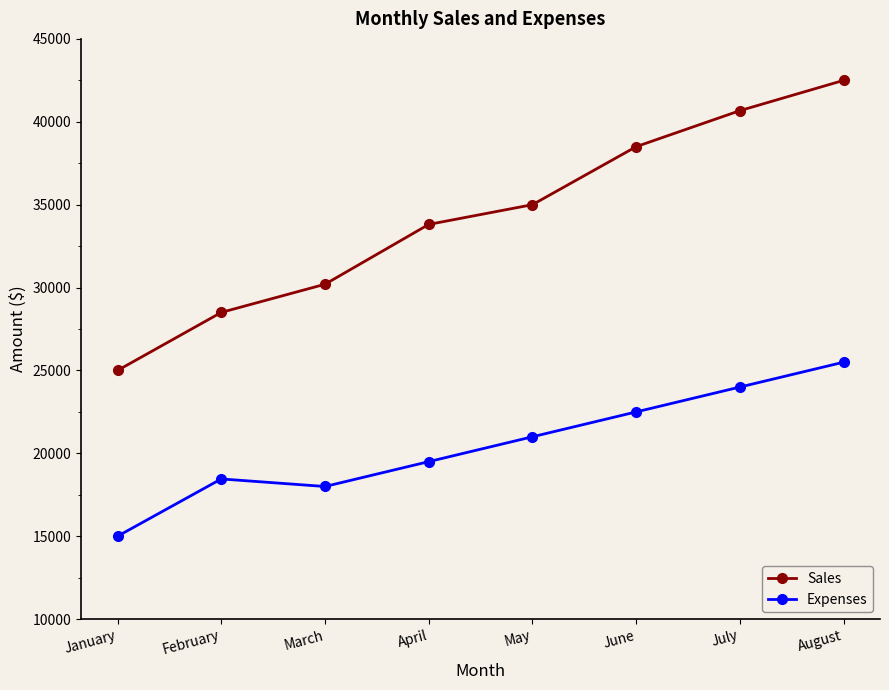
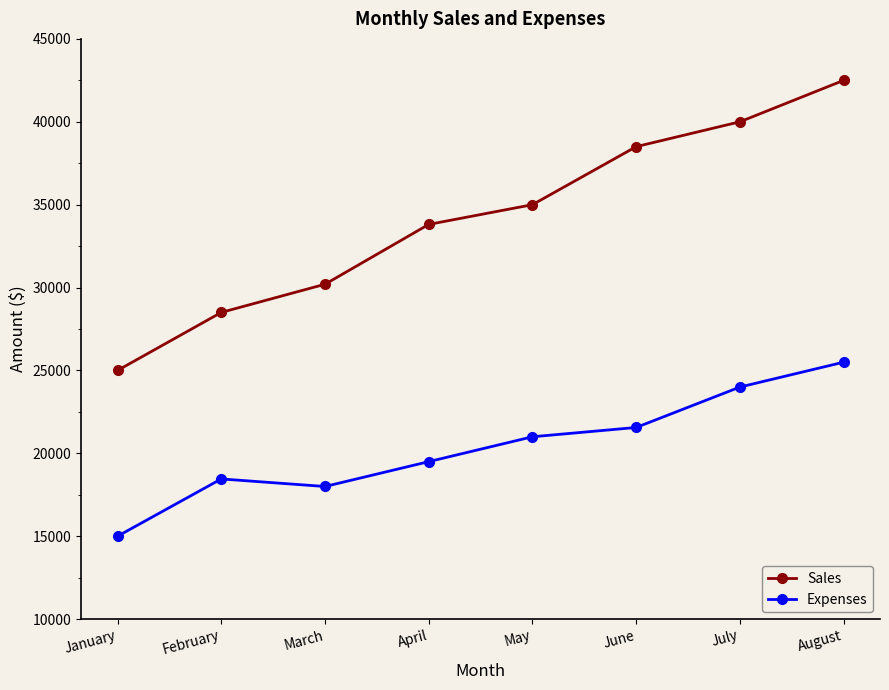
Expenses, June: 22500 -> 21600
Sales, July: 40700 -> 40000
